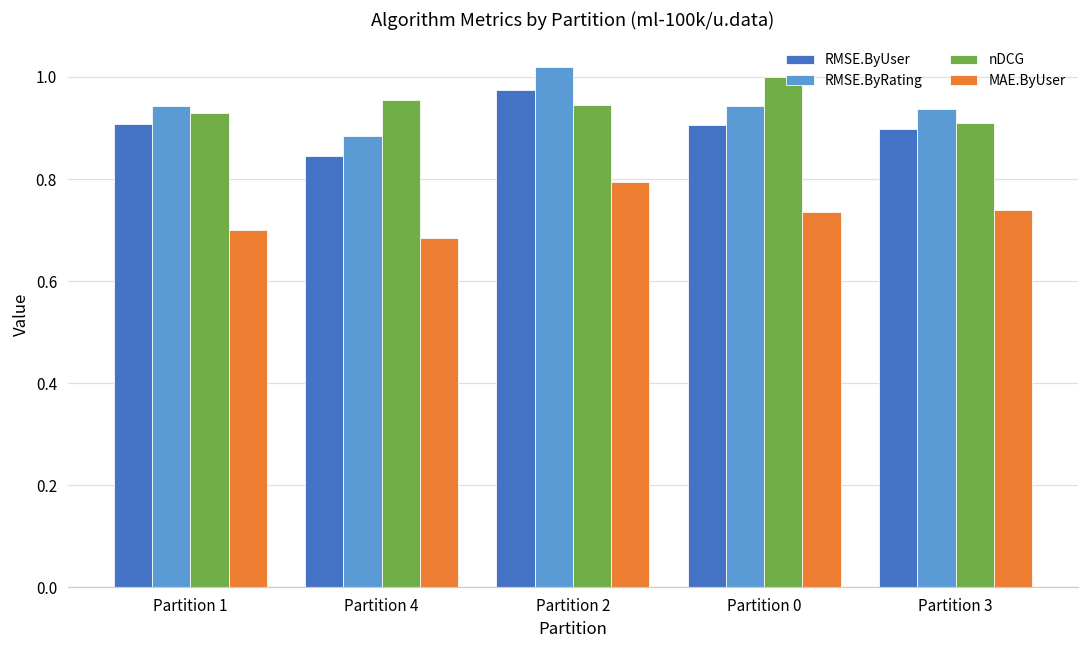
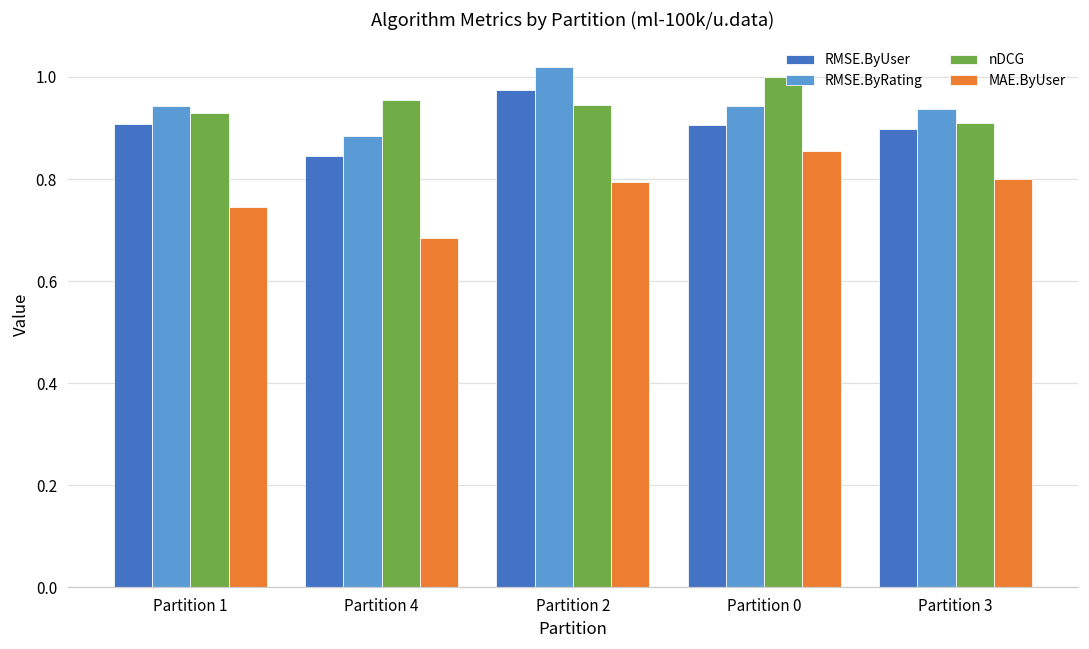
MAE.ByUser, Partition 1: 0.70 -> 0.74
MAE.ByUser, Partition 0: 0.73 -> 0.86
MAE.ByUser, Partition 3: 0.74 -> 0.80
